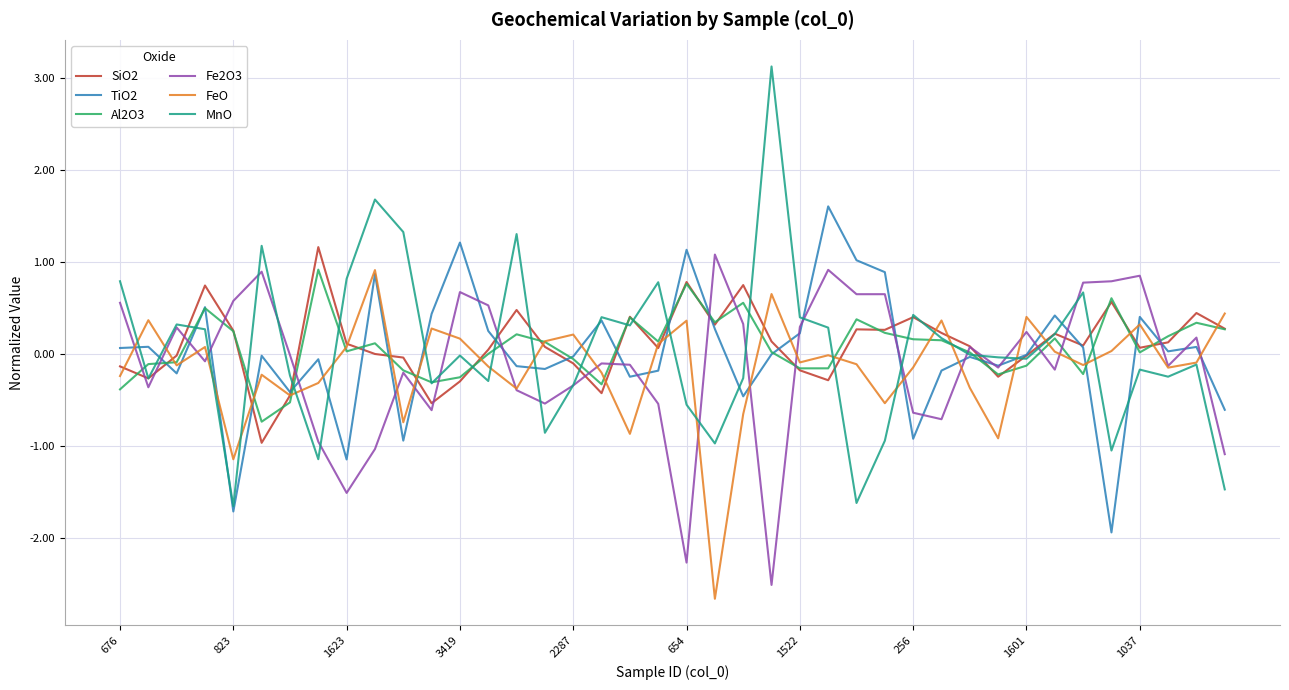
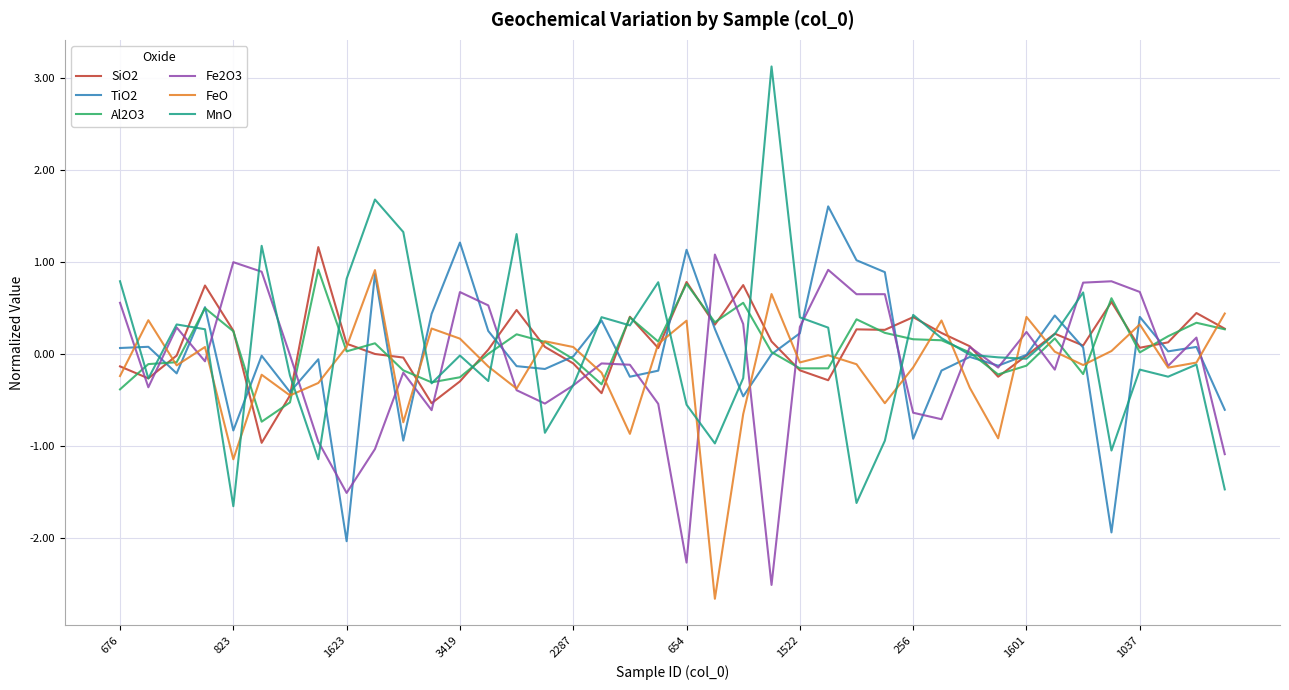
TiO2, 823: -1.7 -> -0.8
Fe2O3, 823: 0.6 -> 1.0
TiO2, 1623: -1.1 -> -2.0
FeO, 2287: 0.2 -> 0.1
Fe2O3, 1037: 0.9 -> 0.7
